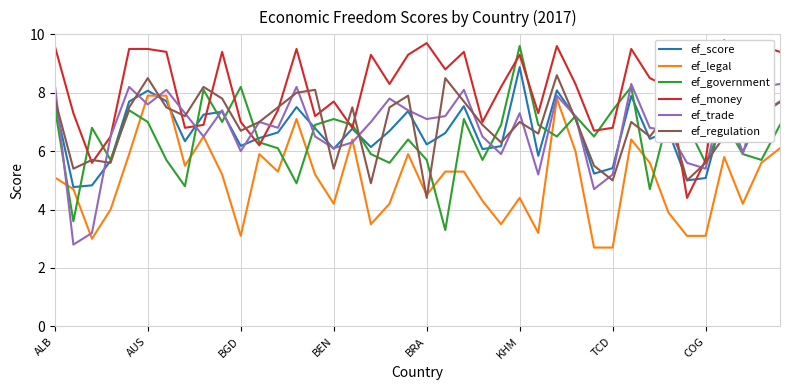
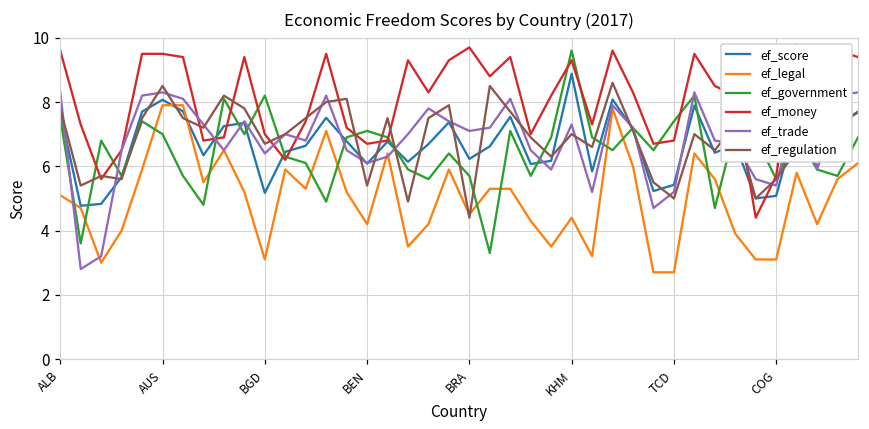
ef_trade, AUS: 7.6 -> 8.3
ef_score, BGD: 6.2 -> 5.2
ef_trade, BGD: 6.0 -> 6.4
ef_money, BEN: 7.7 -> 6.7
